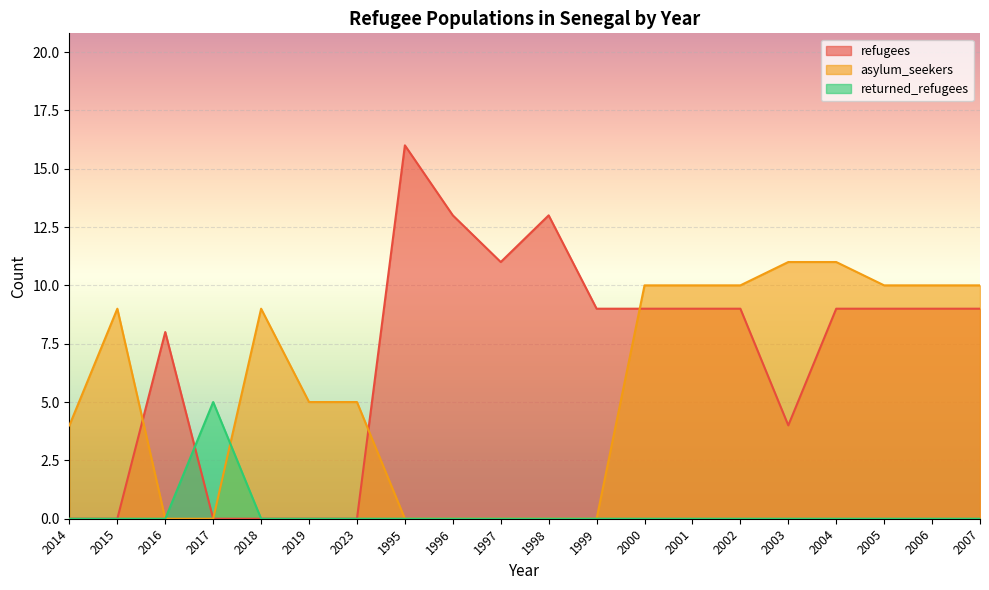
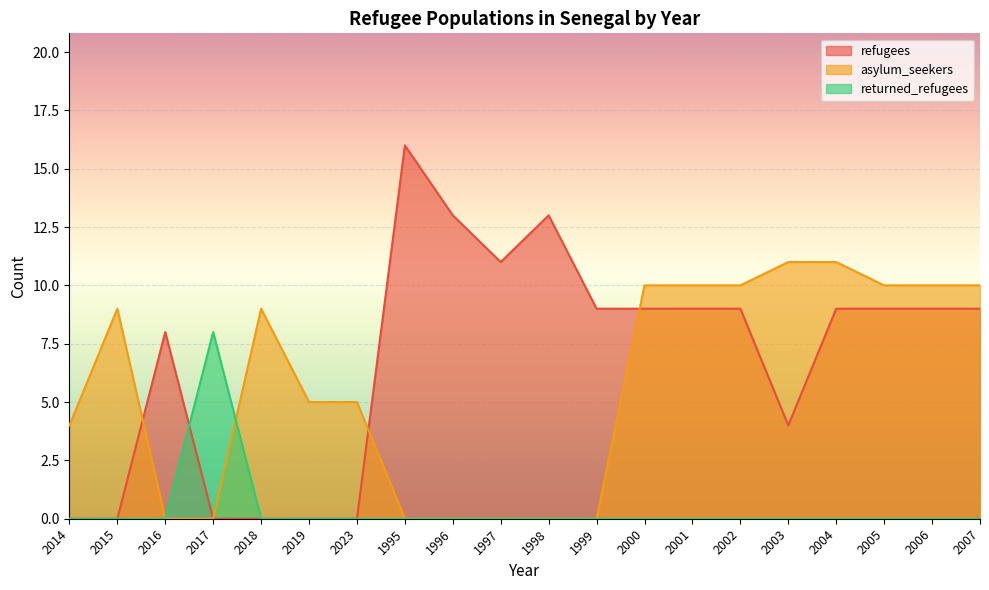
returned_refugees, 2017: 5 -> 8
